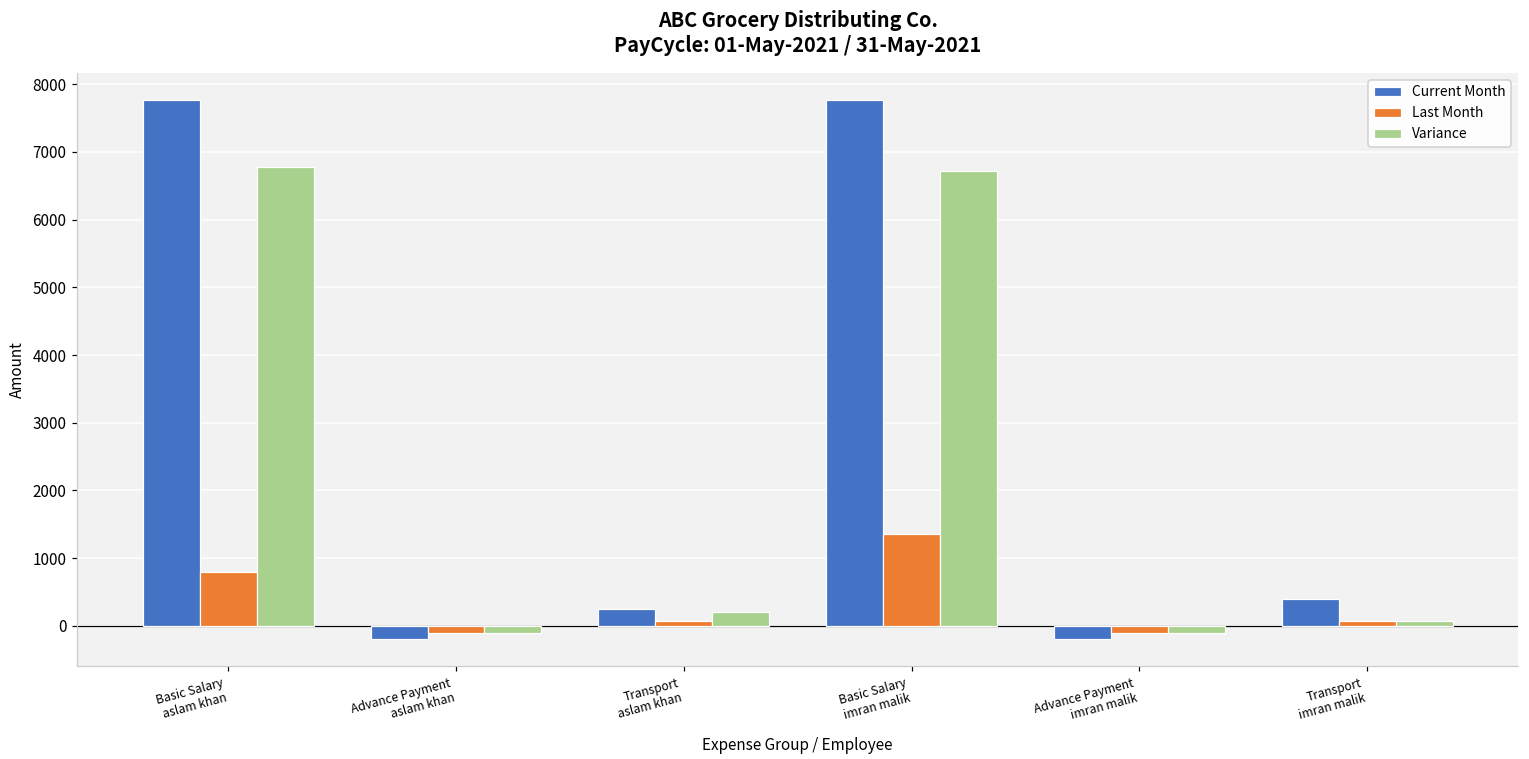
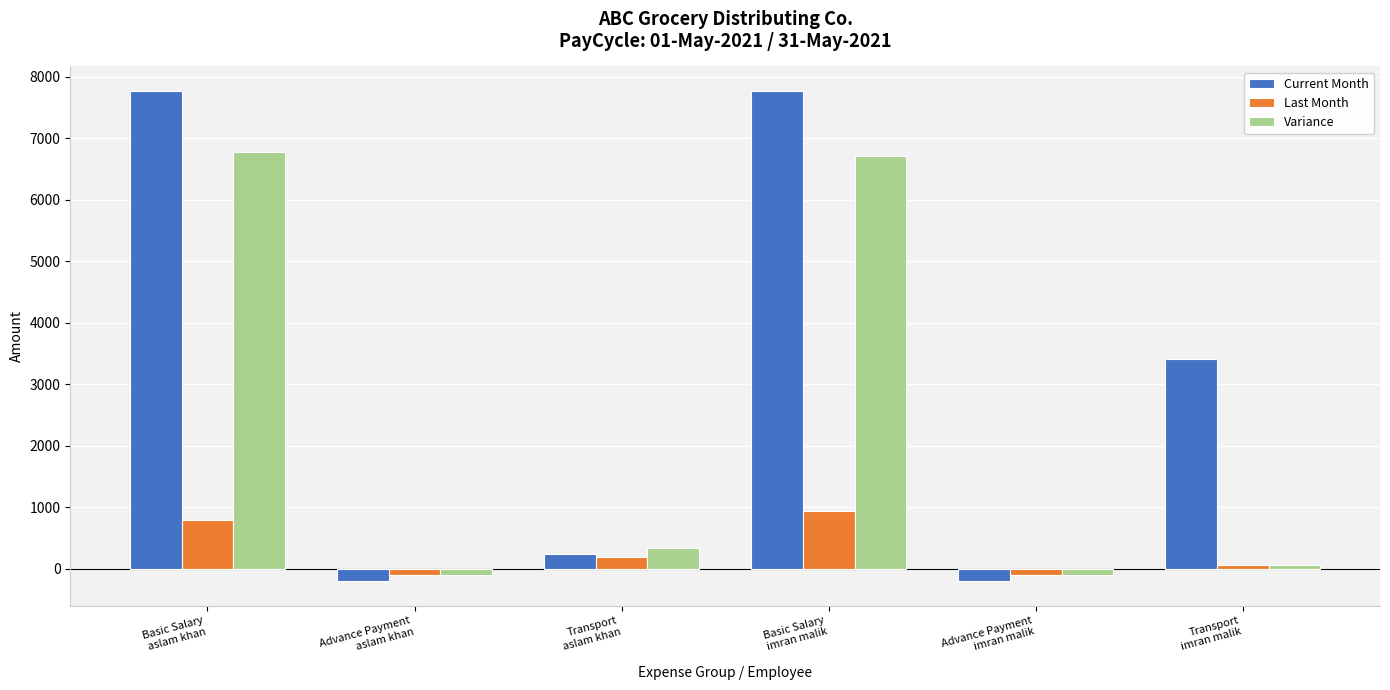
Last Month, Transport aslam khan: 100 -> 200
Variance, Transport aslam khan: 200 -> 300
Last Month, Basic Salary imran malik: 1400 -> 900
Current Month, Transport imran malik: 400 -> 3400
